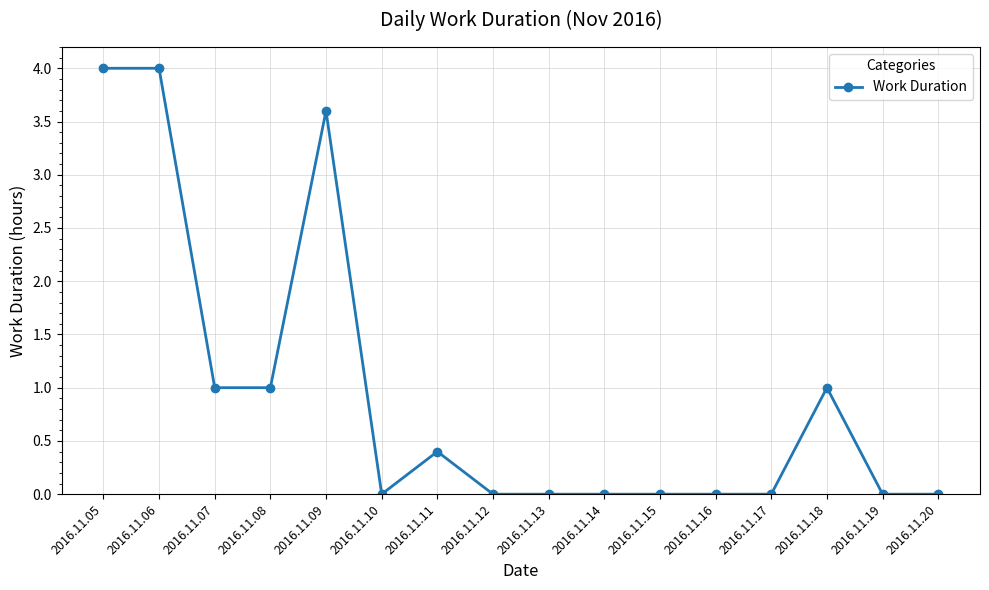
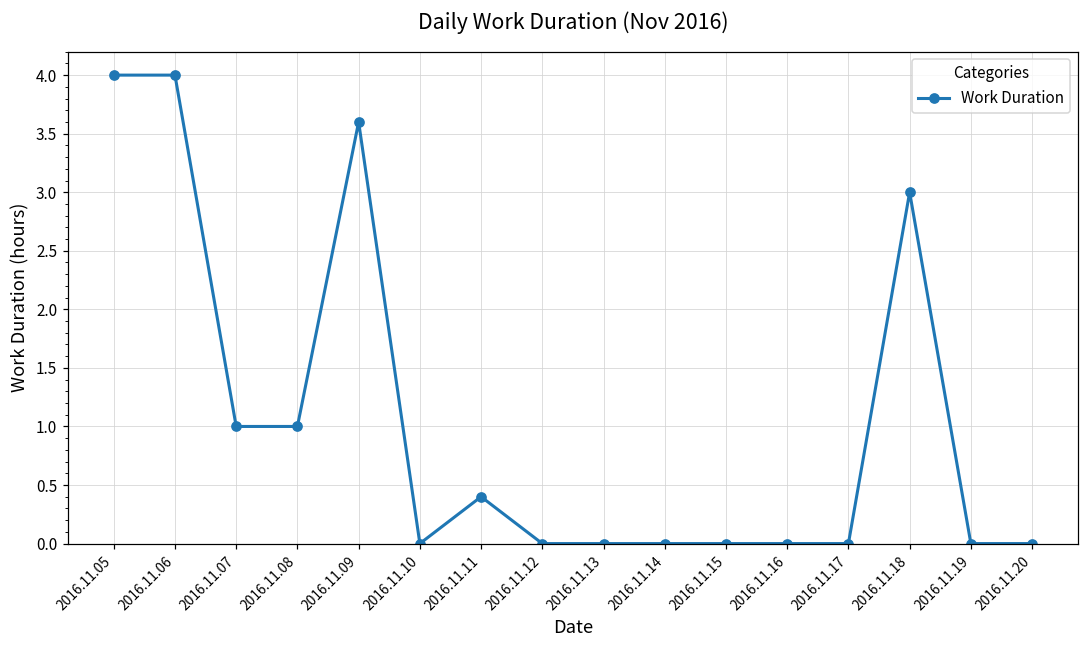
2016.11.18: 1 -> 3
